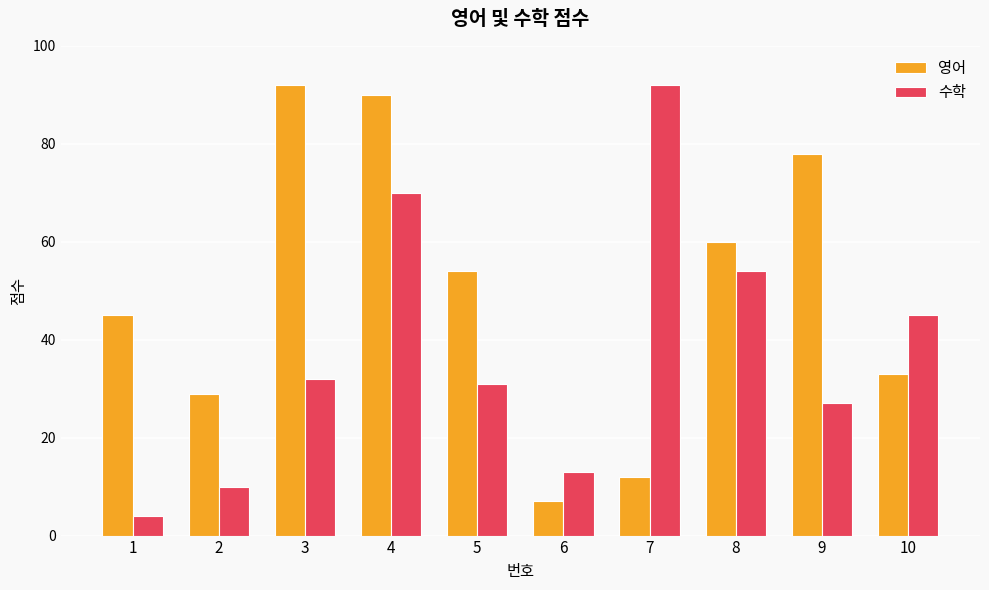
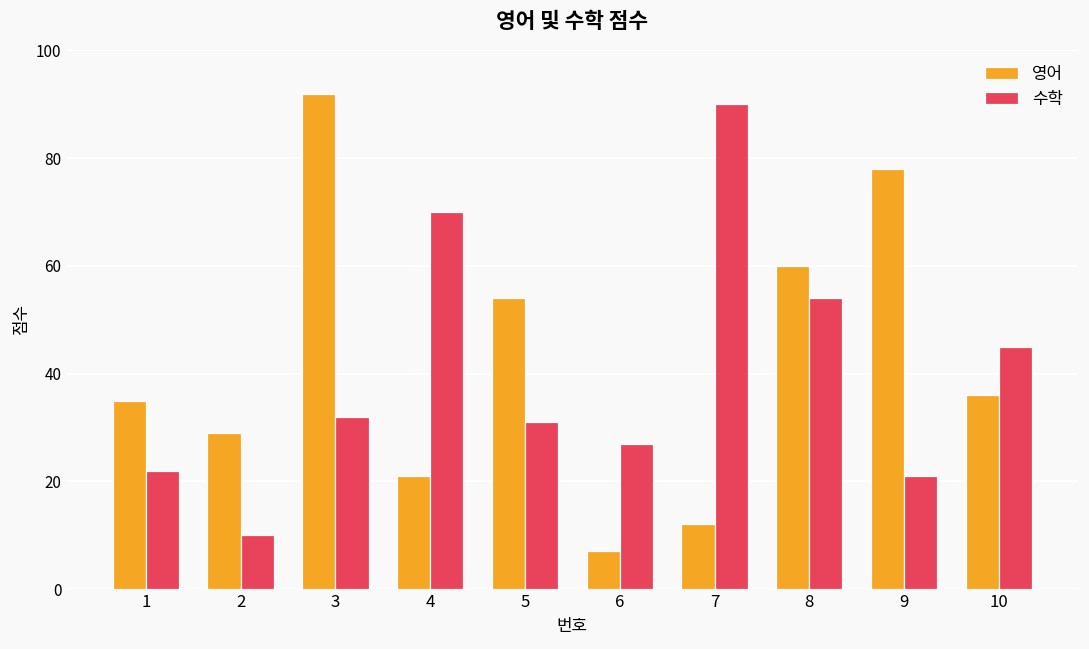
영어, 1: 45 -> 35
수학, 1: 4 -> 22
영어, 4: 90 -> 21
수학, 6: 13 -> 27
수학, 7: 92 -> 90
수학, 9: 27 -> 21
영어, 10: 33 -> 36
